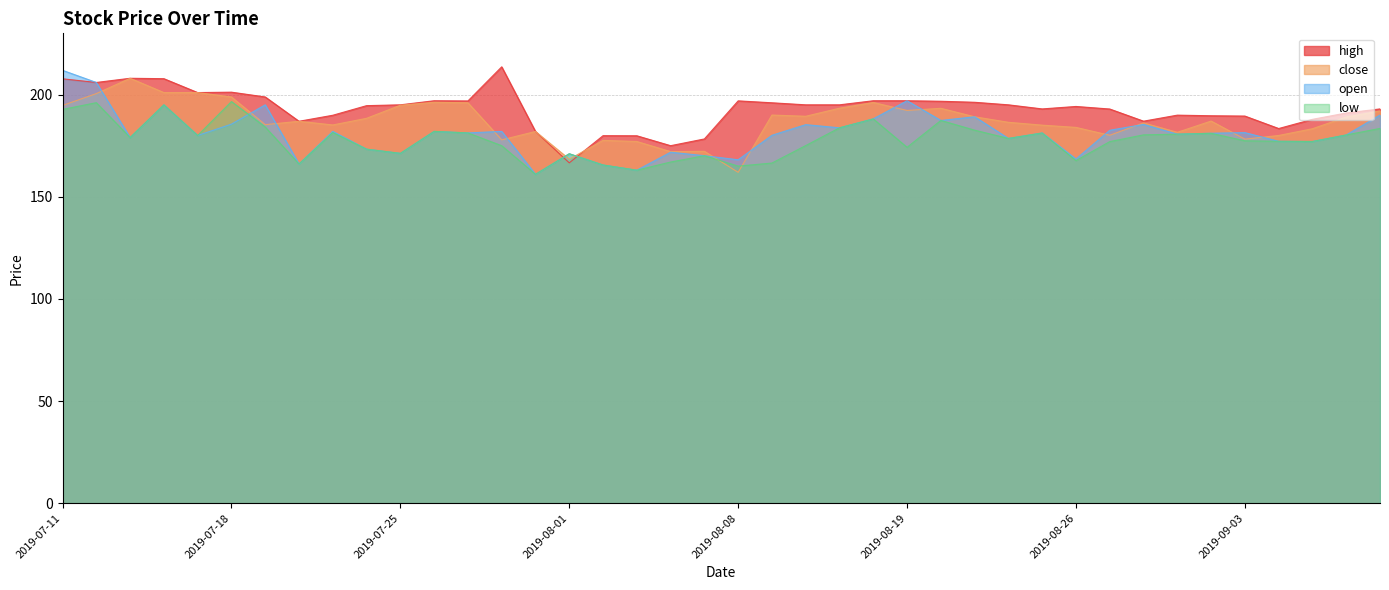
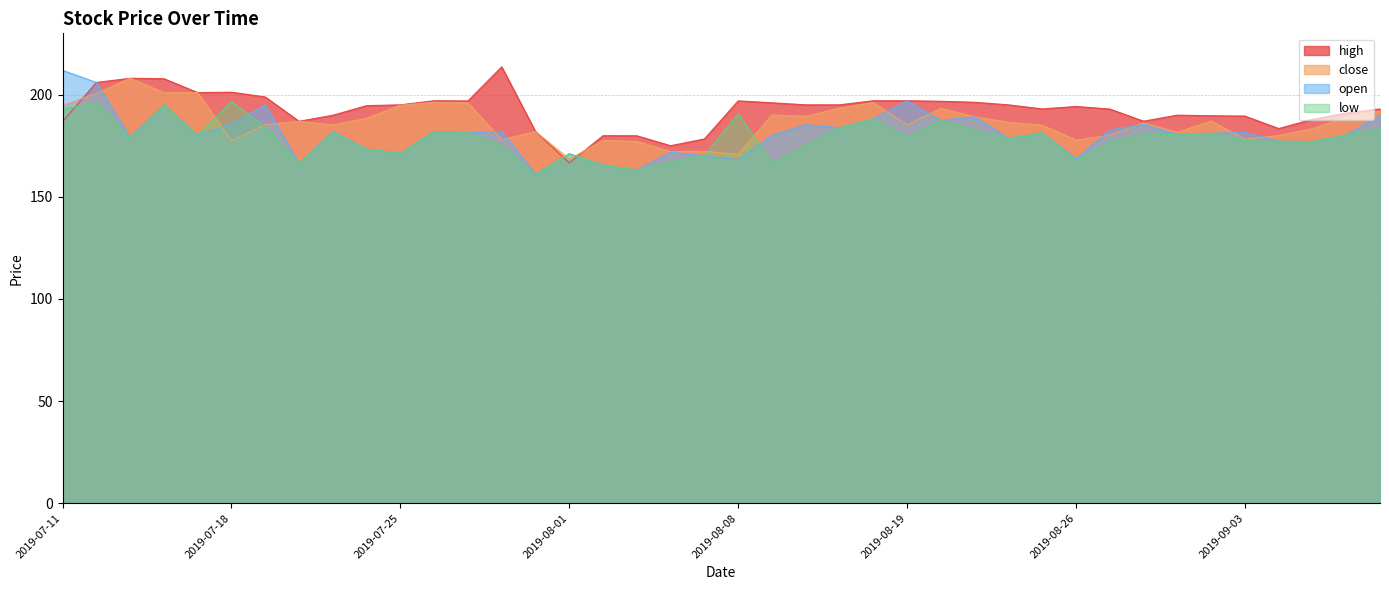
high, 2019-07-11: 208 -> 187
close, 2019-07-18: 199 -> 177
close, 2019-08-08: 162 -> 171
low, 2019-08-08: 165 -> 191
close, 2019-08-19: 192 -> 185
low, 2019-08-19: 174 -> 179
close, 2019-08-26: 184 -> 178
